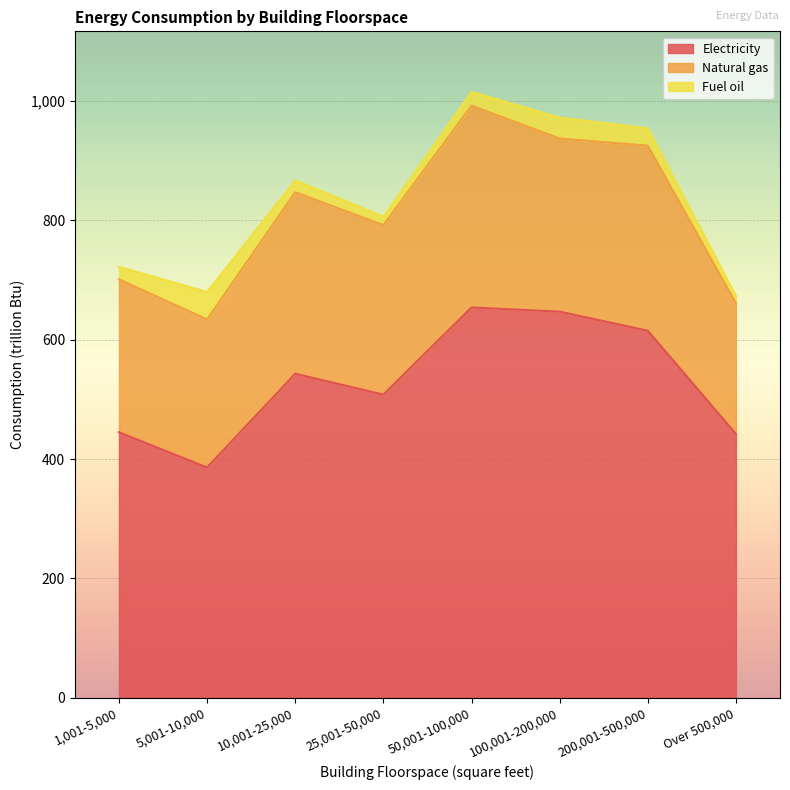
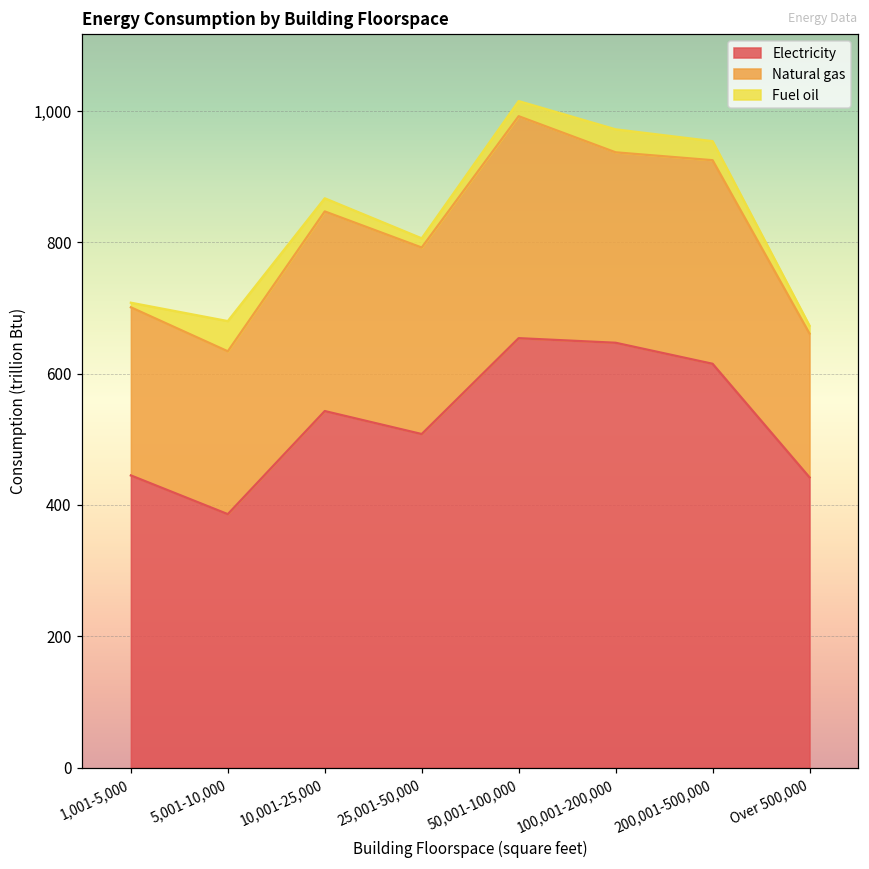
Fuel oil, 1,001-5,000: 20 -> 10
